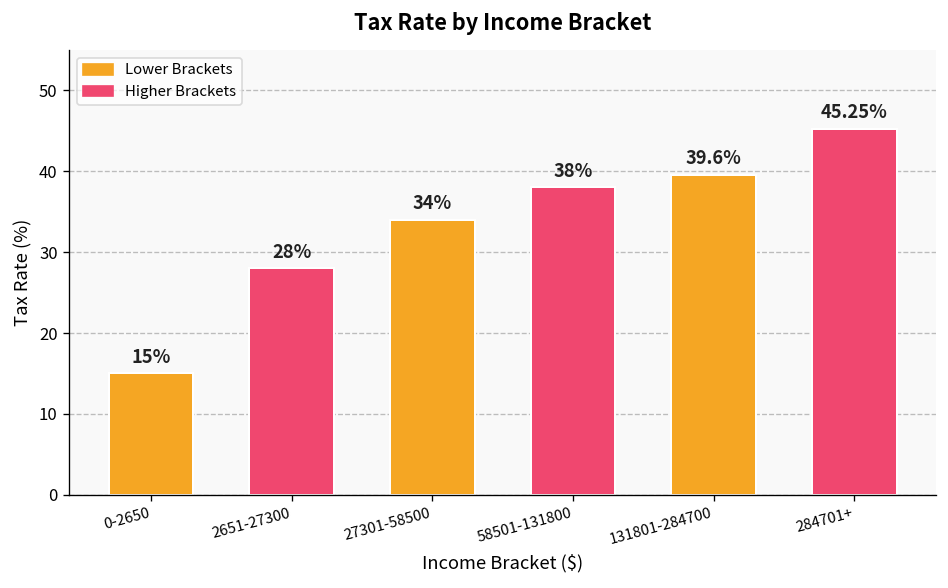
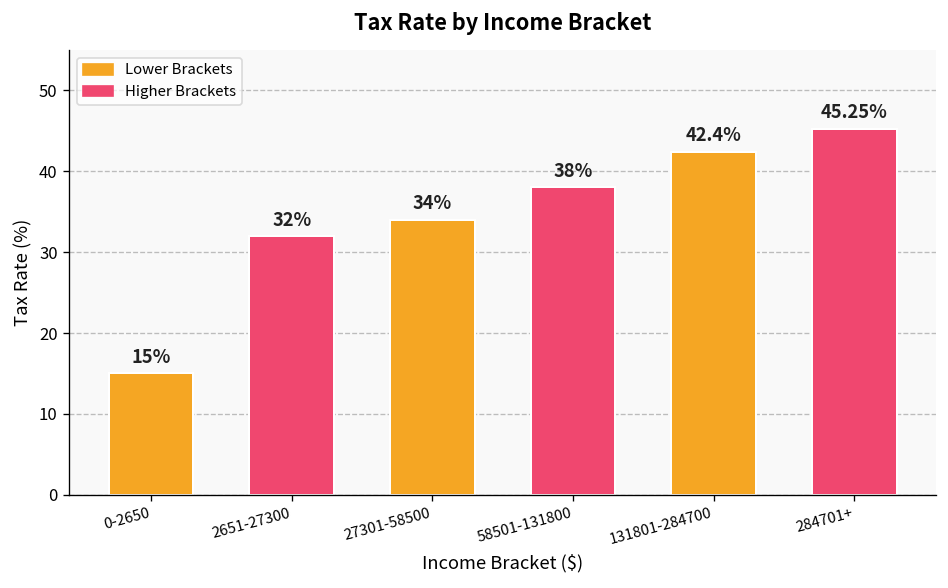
2651-27300: 28% -> 32%
131801-284700: 39.6% -> 42.4%
